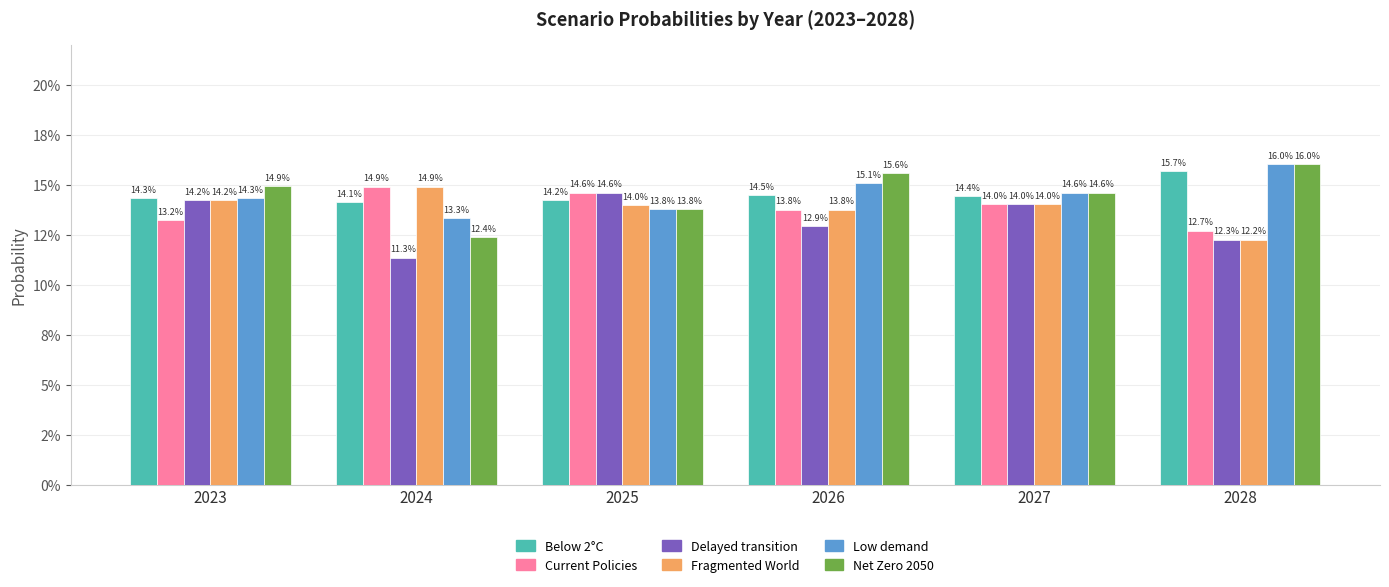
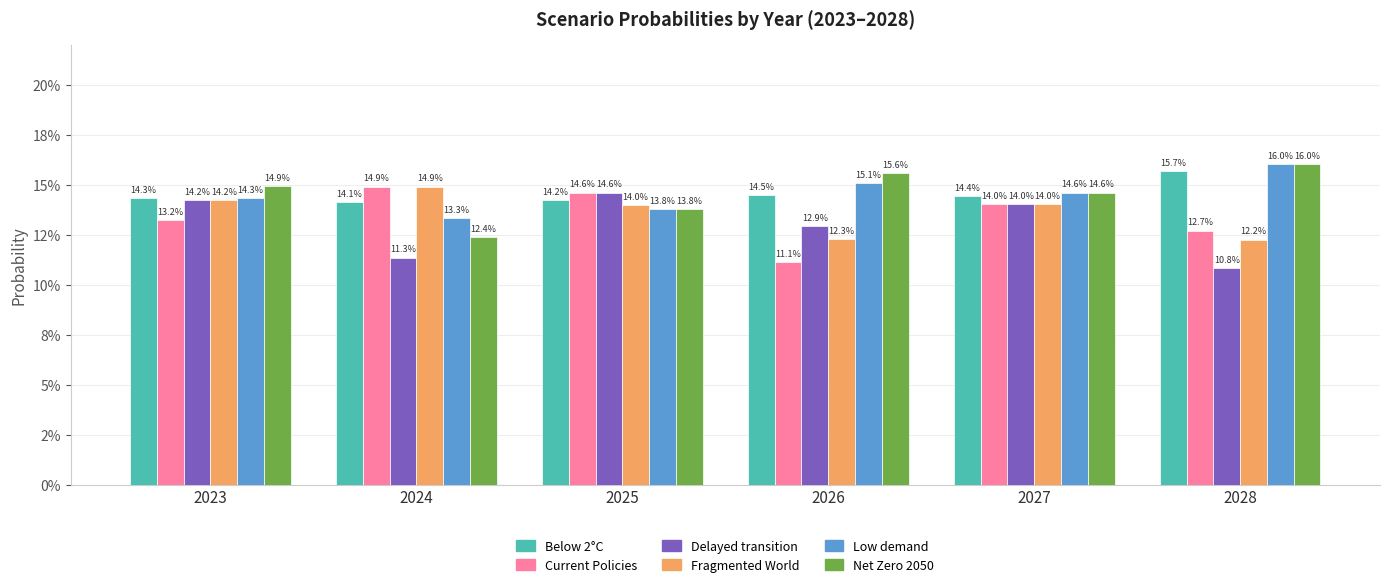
Current Policies, 2026: 13.8% -> 11.1%
Fragmented World, 2026: 13.8% -> 12.3%
Delayed transition, 2028: 12.3% -> 10.8%
